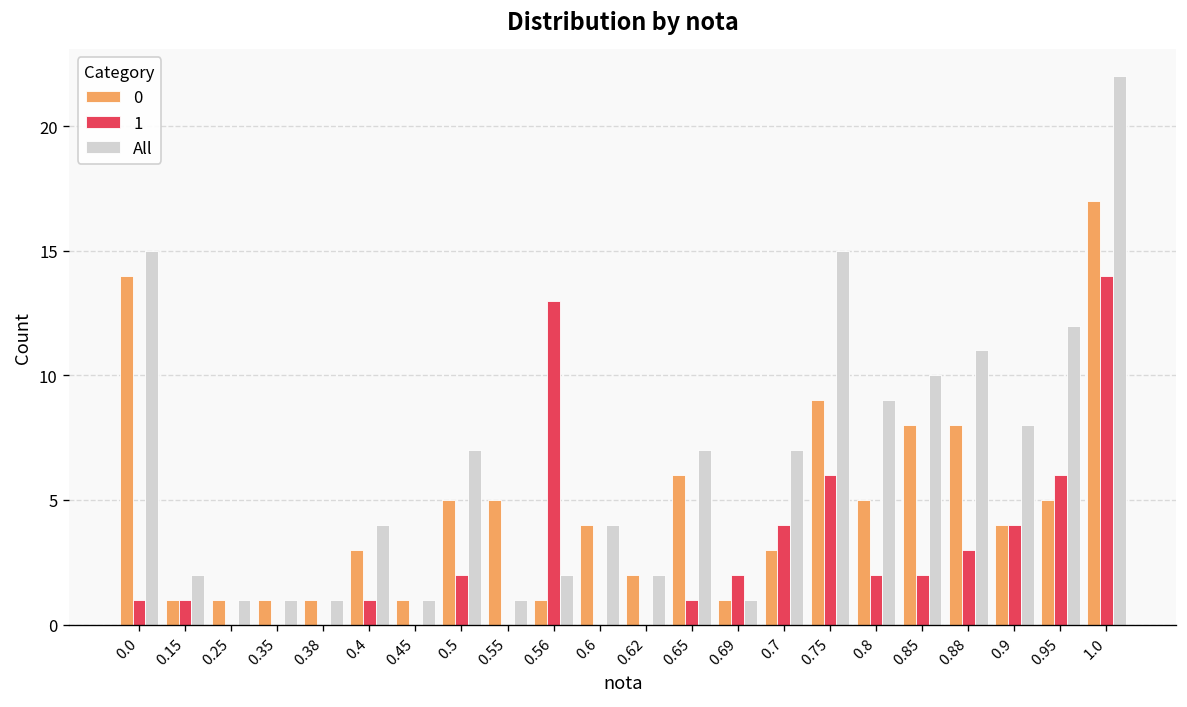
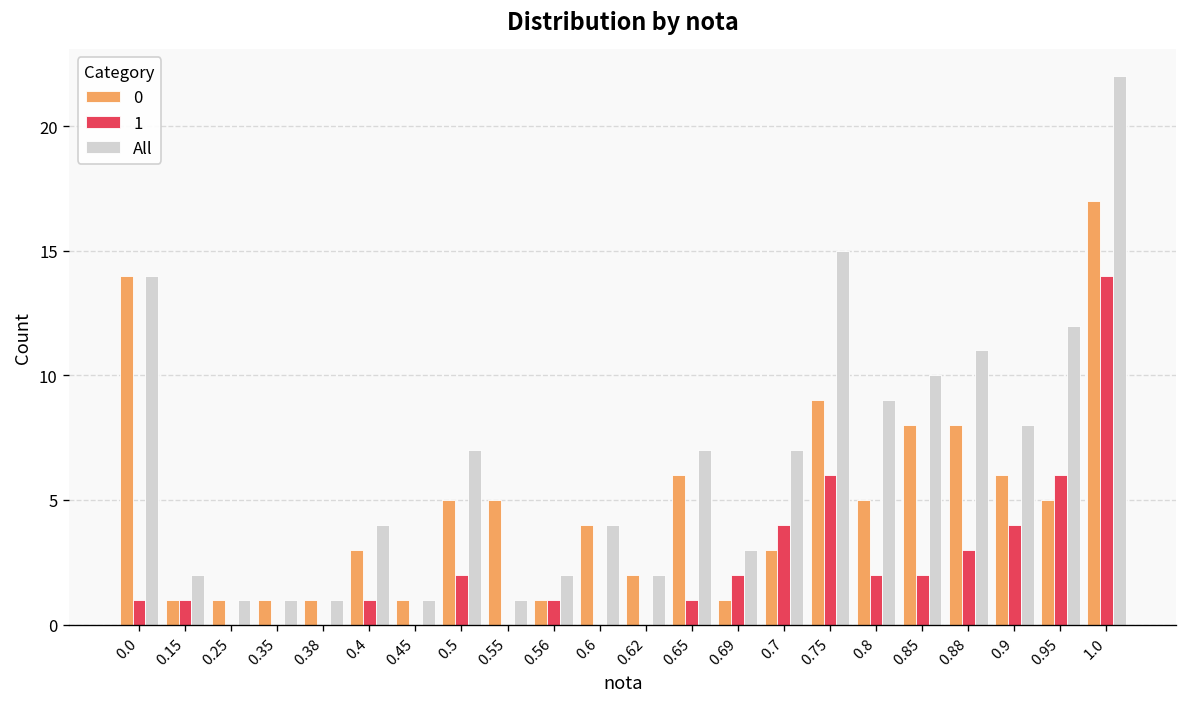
All, 0.0: 15 -> 14
1, 0.56: 13 -> 1
All, 0.69: 1 -> 3
0, 0.9: 4 -> 6
